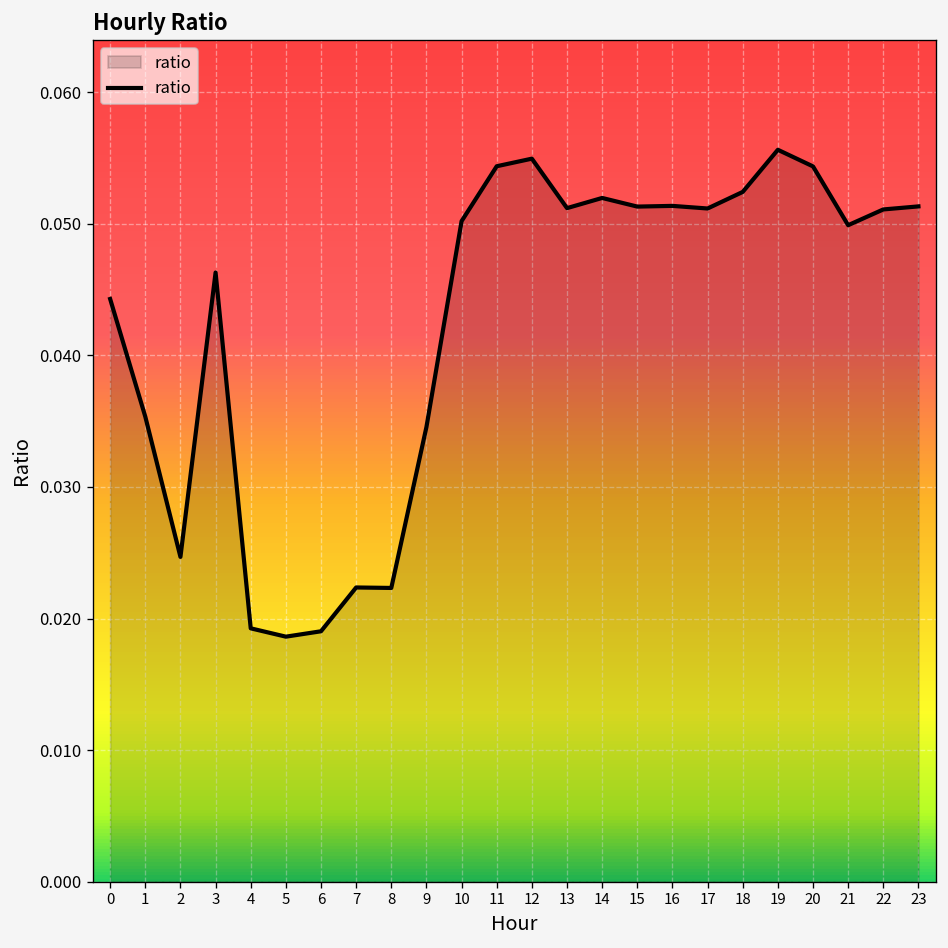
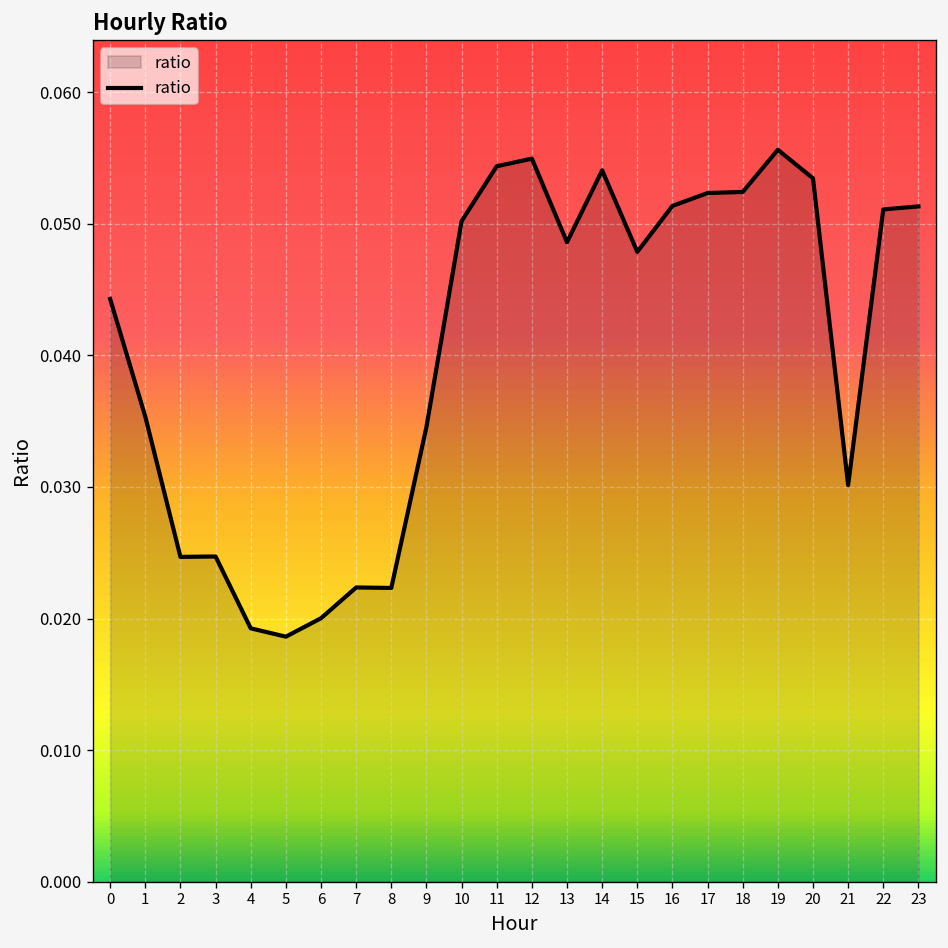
3: 0.0463 -> 0.0247
6: 0.0190 -> 0.0200
13: 0.0512 -> 0.0486
14: 0.0520 -> 0.0541
15: 0.0513 -> 0.0479
17: 0.0512 -> 0.0523
20: 0.0544 -> 0.0535
21: 0.0499 -> 0.0301
